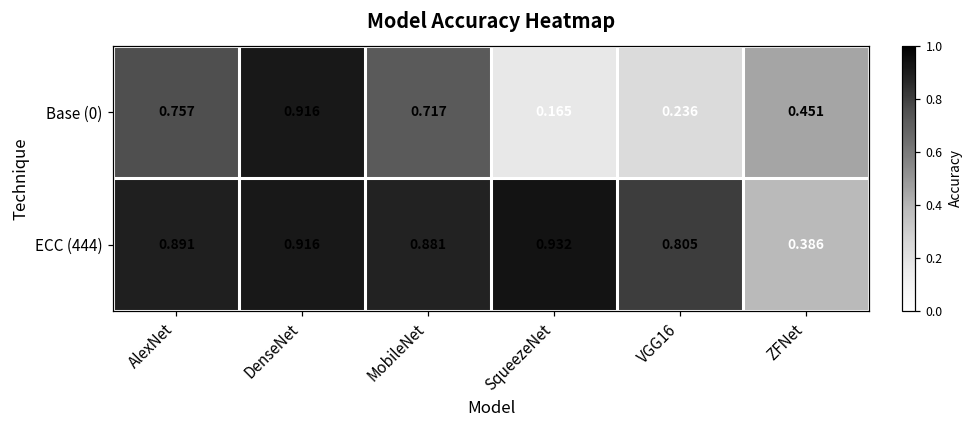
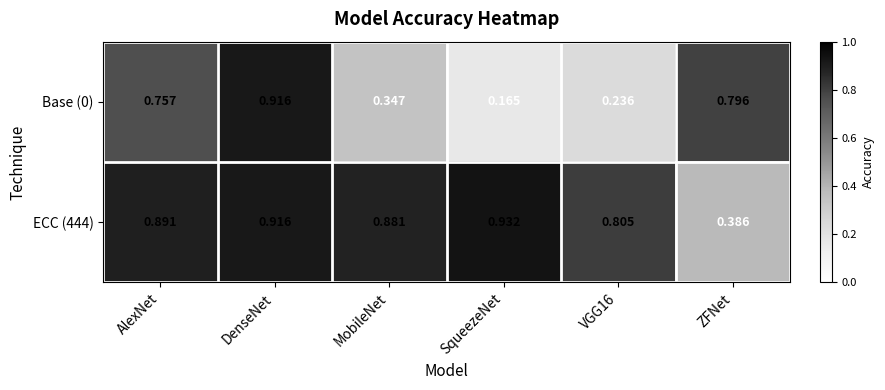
Base (0), MobileNet: 0.717 -> 0.347
Base (0), ZFNet: 0.451 -> 0.796
